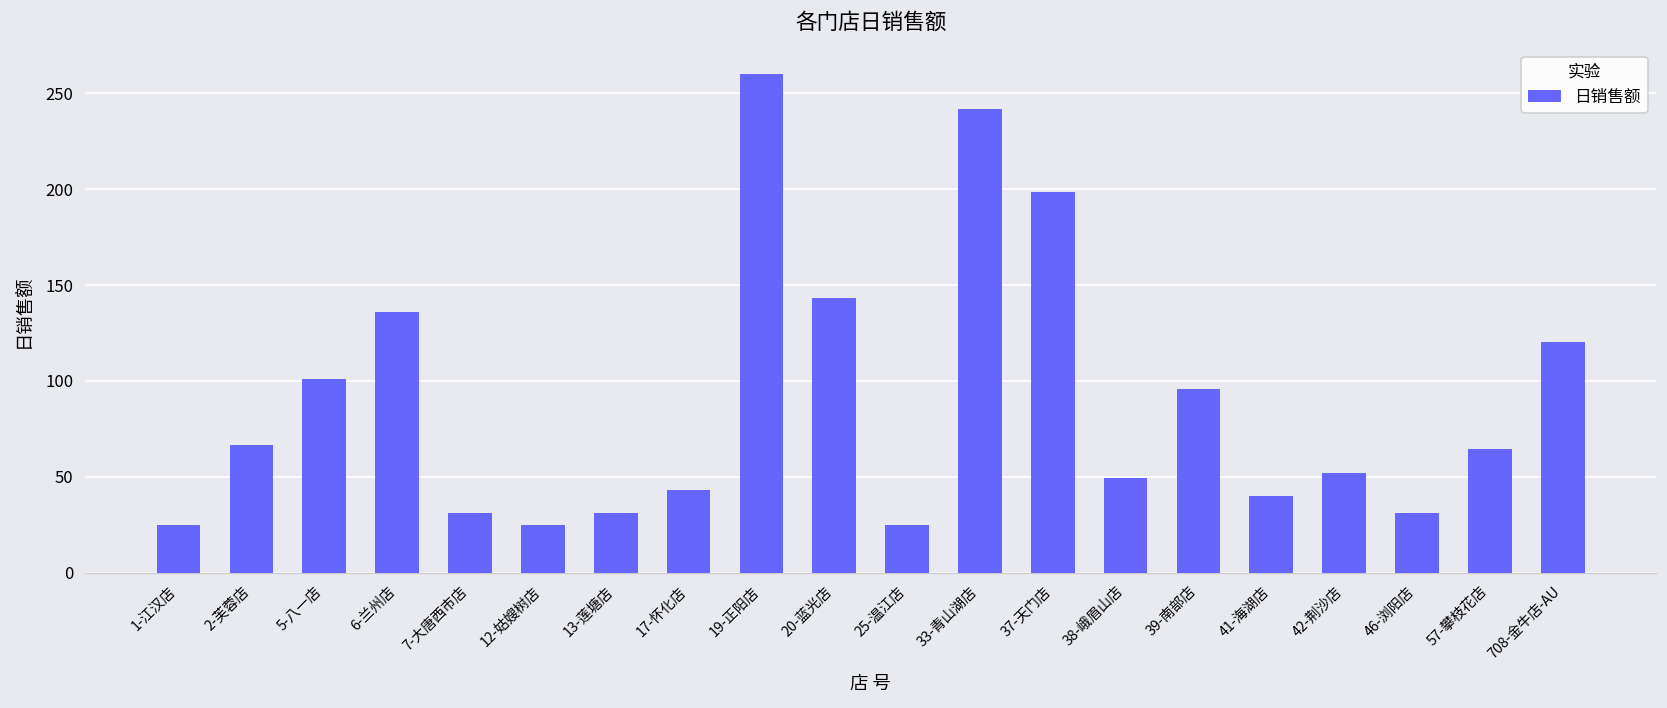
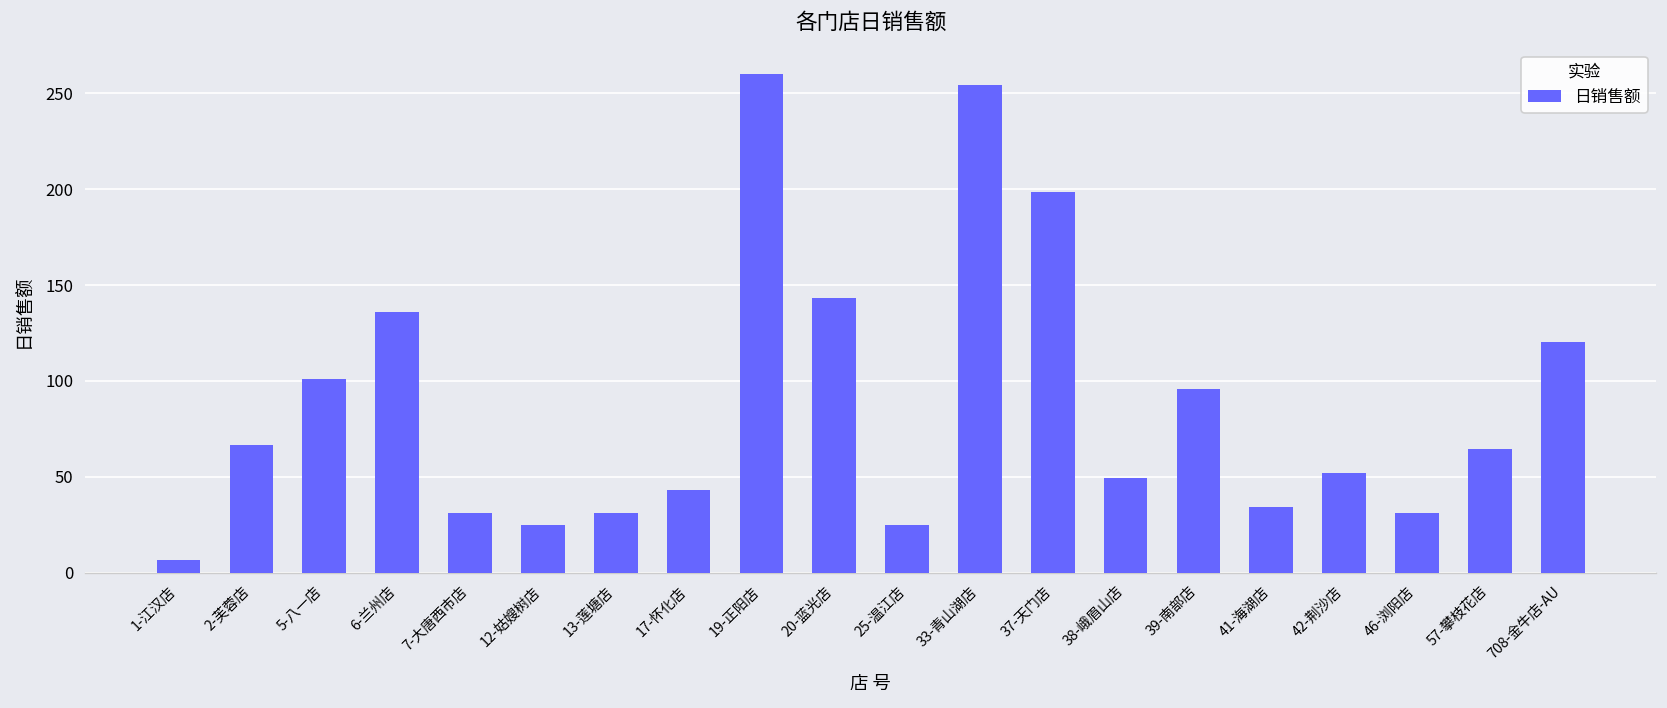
1-江汉店: 25 -> 7
33-青山湖店: 242 -> 254
41-海湖店: 40 -> 35
